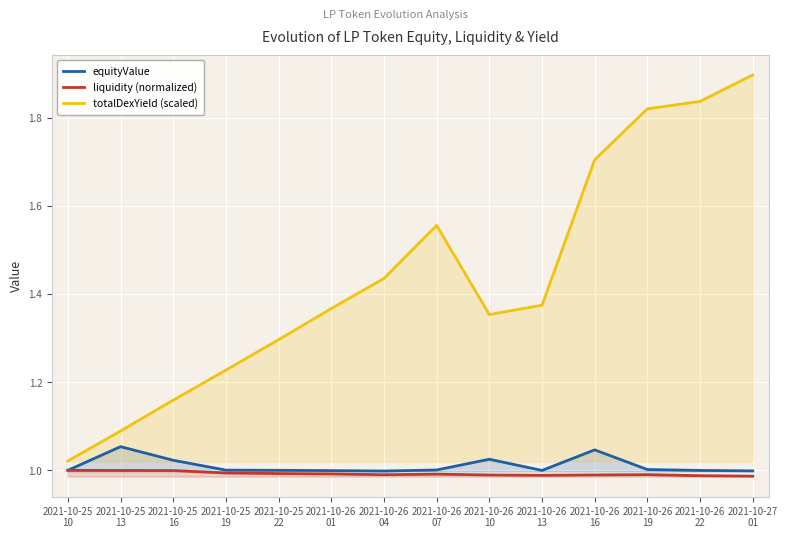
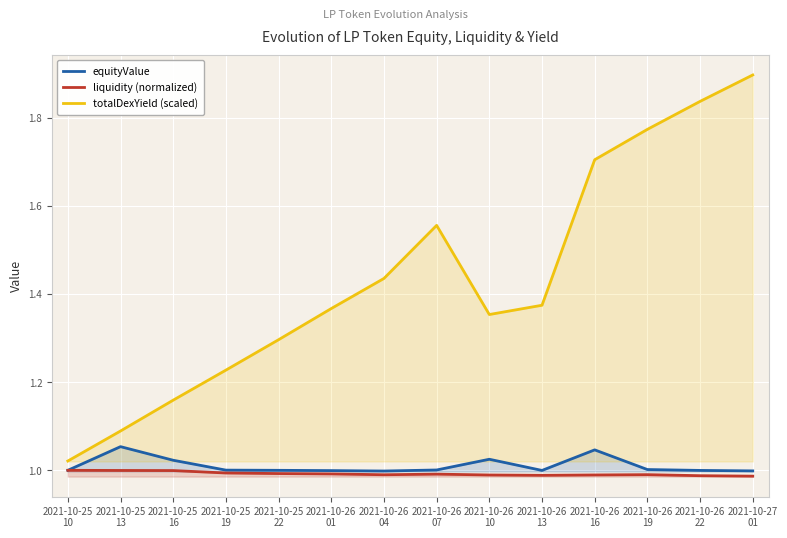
totalDexYield (scaled), 2021-10-26 19: 1.82 -> 1.77
